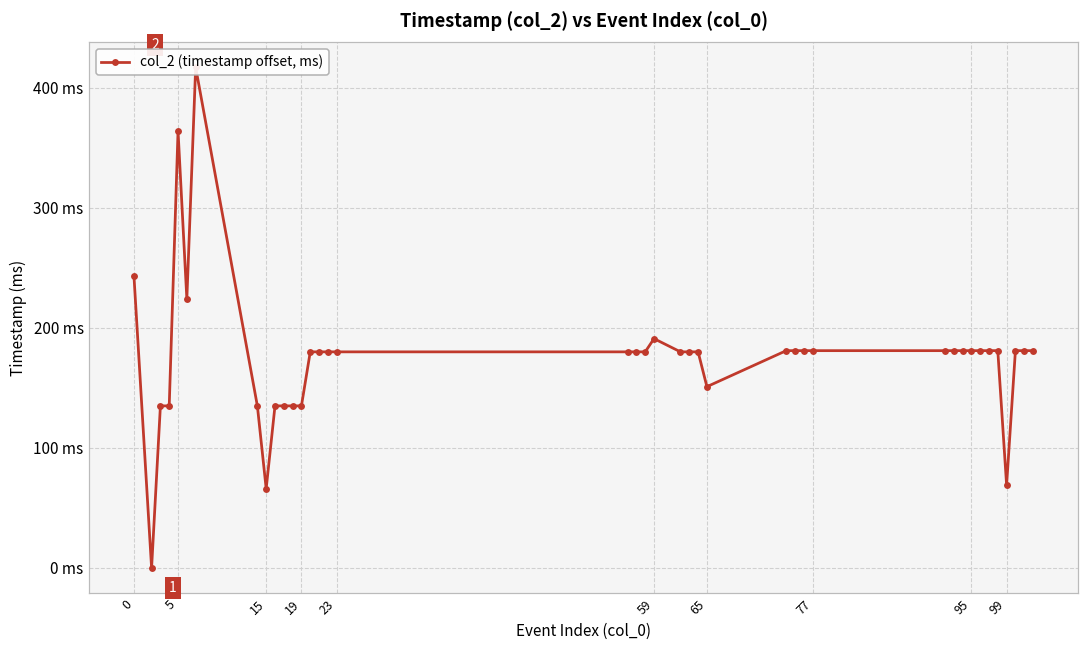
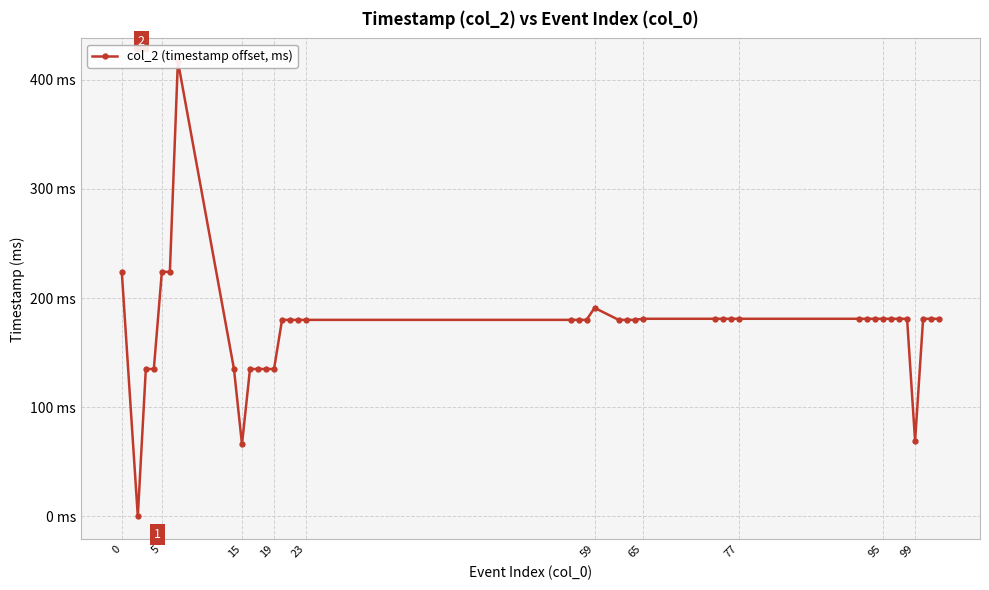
0: 243 ms -> 224 ms
5: 364 ms -> 224 ms
65: 151 ms -> 181 ms
